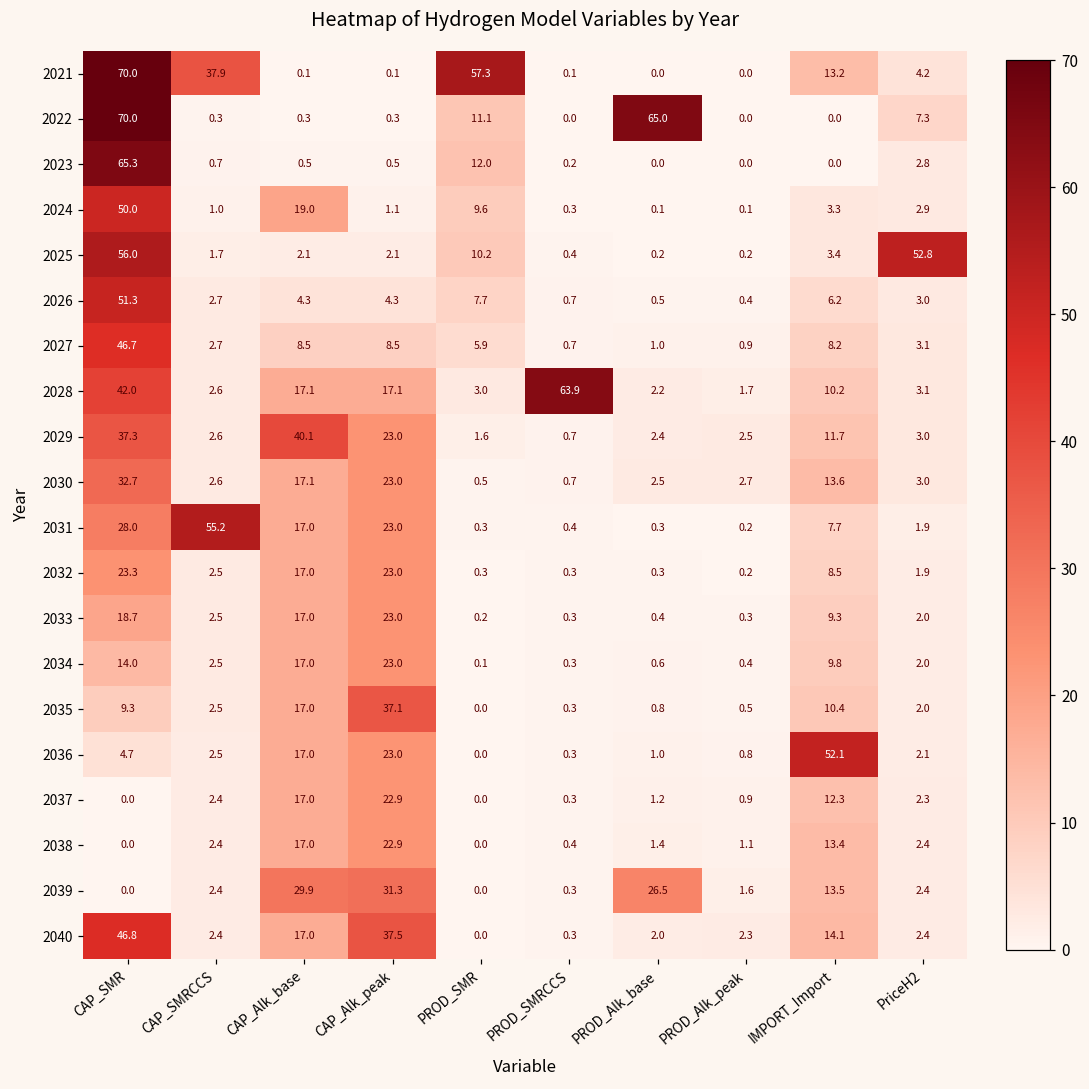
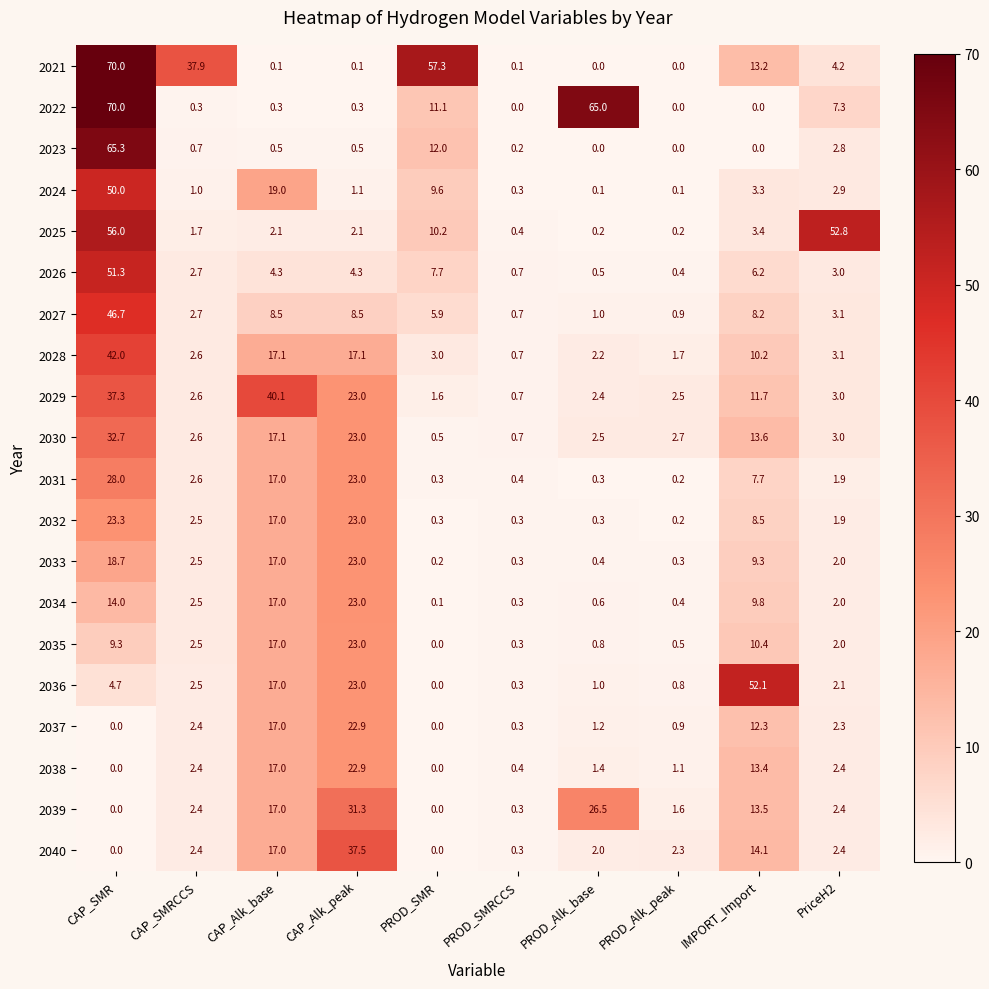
2028, PROD_SMRCCS: 63.9 -> 0.7
2031, CAP_SMRCCS: 55.2 -> 2.6
2035, CAP_Alk_peak: 37.1 -> 23.0
2039, CAP_Alk_base: 29.9 -> 17.0
2040, CAP_SMR: 46.8 -> 0.0
